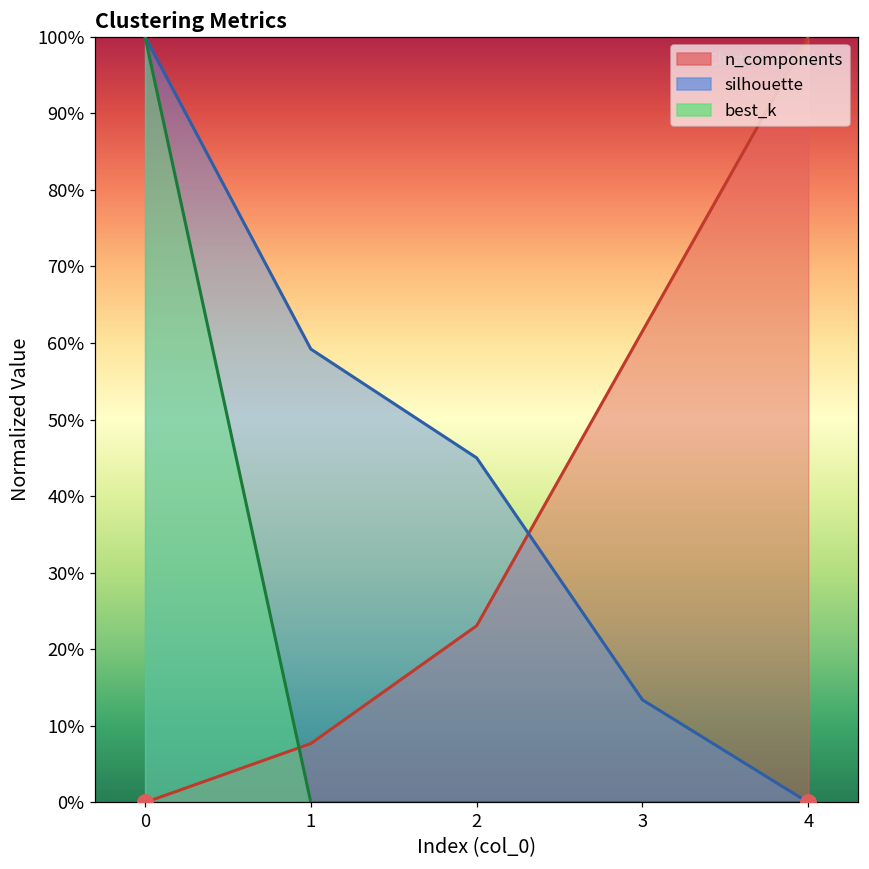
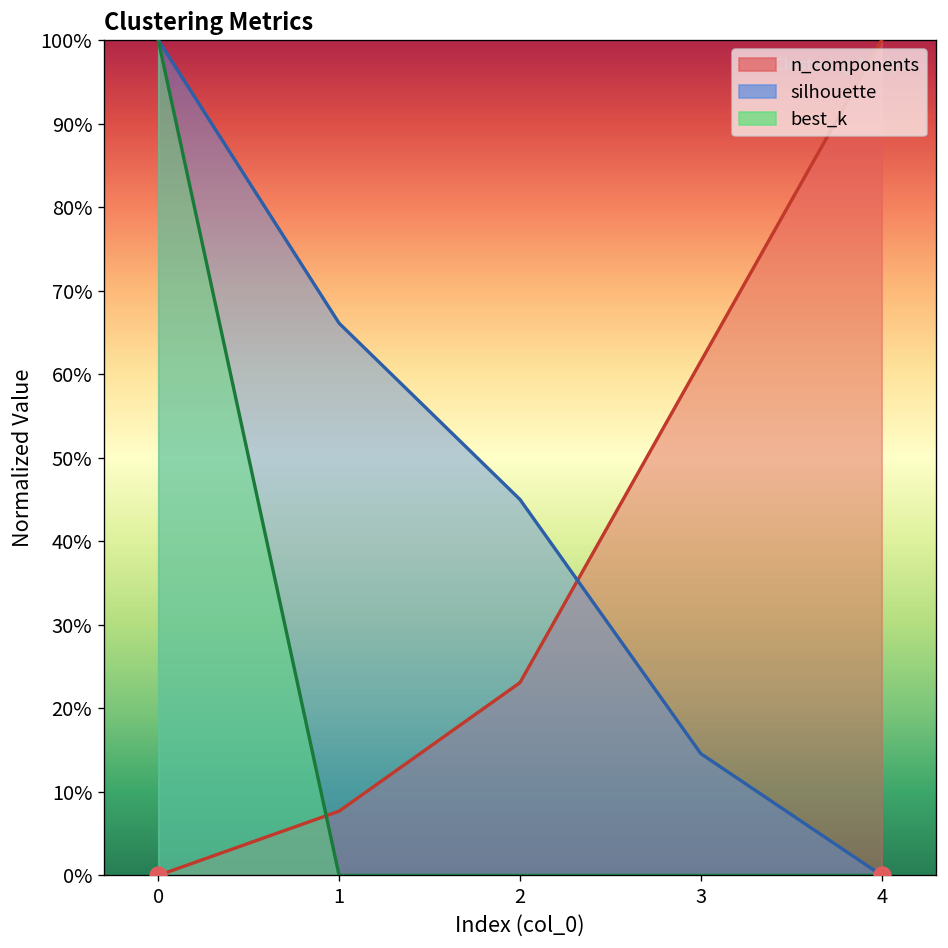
silhouette, 1: 59% -> 66%
silhouette, 3: 13% -> 15%
